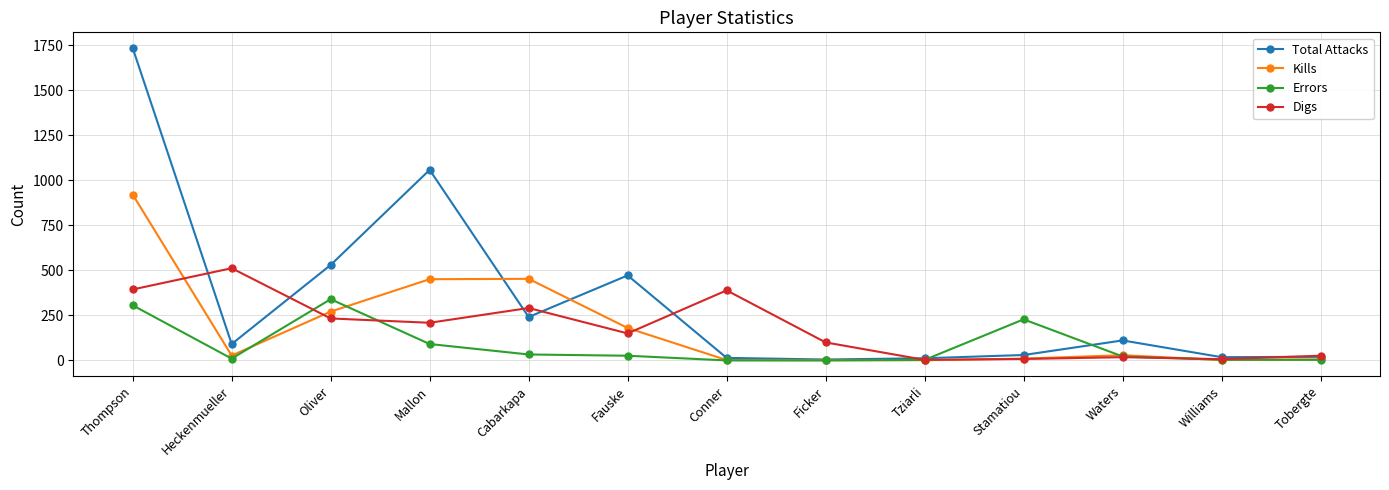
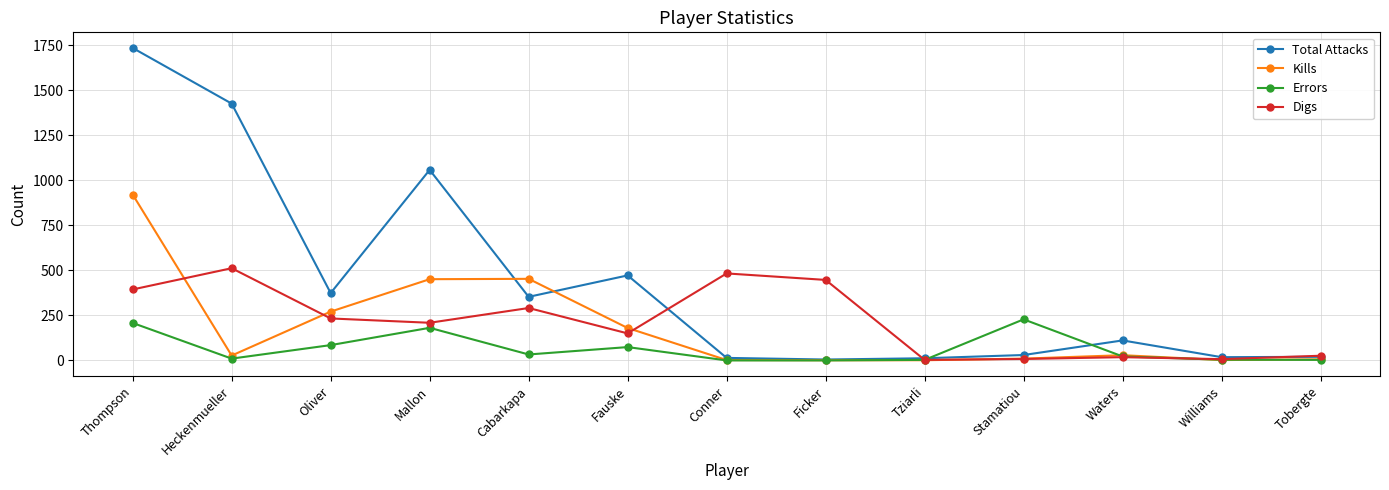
Errors, Thompson: 310 -> 210
Total Attacks, Heckenmueller: 90 -> 1430
Total Attacks, Oliver: 530 -> 370
Errors, Oliver: 340 -> 90
Errors, Mallon: 90 -> 180
Total Attacks, Cabarkapa: 240 -> 350
Errors, Fauske: 30 -> 70
Digs, Conner: 390 -> 480
Digs, Ficker: 100 -> 450
